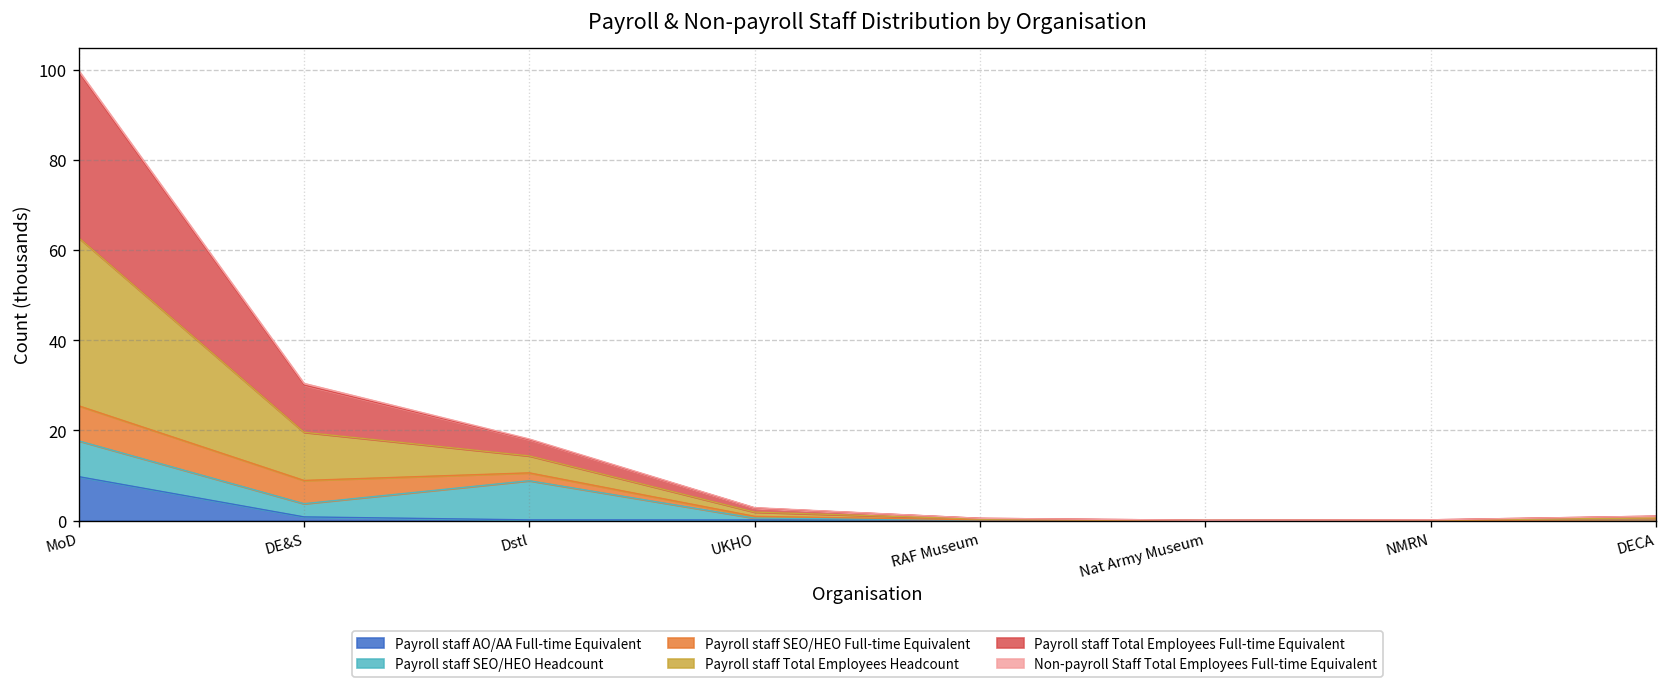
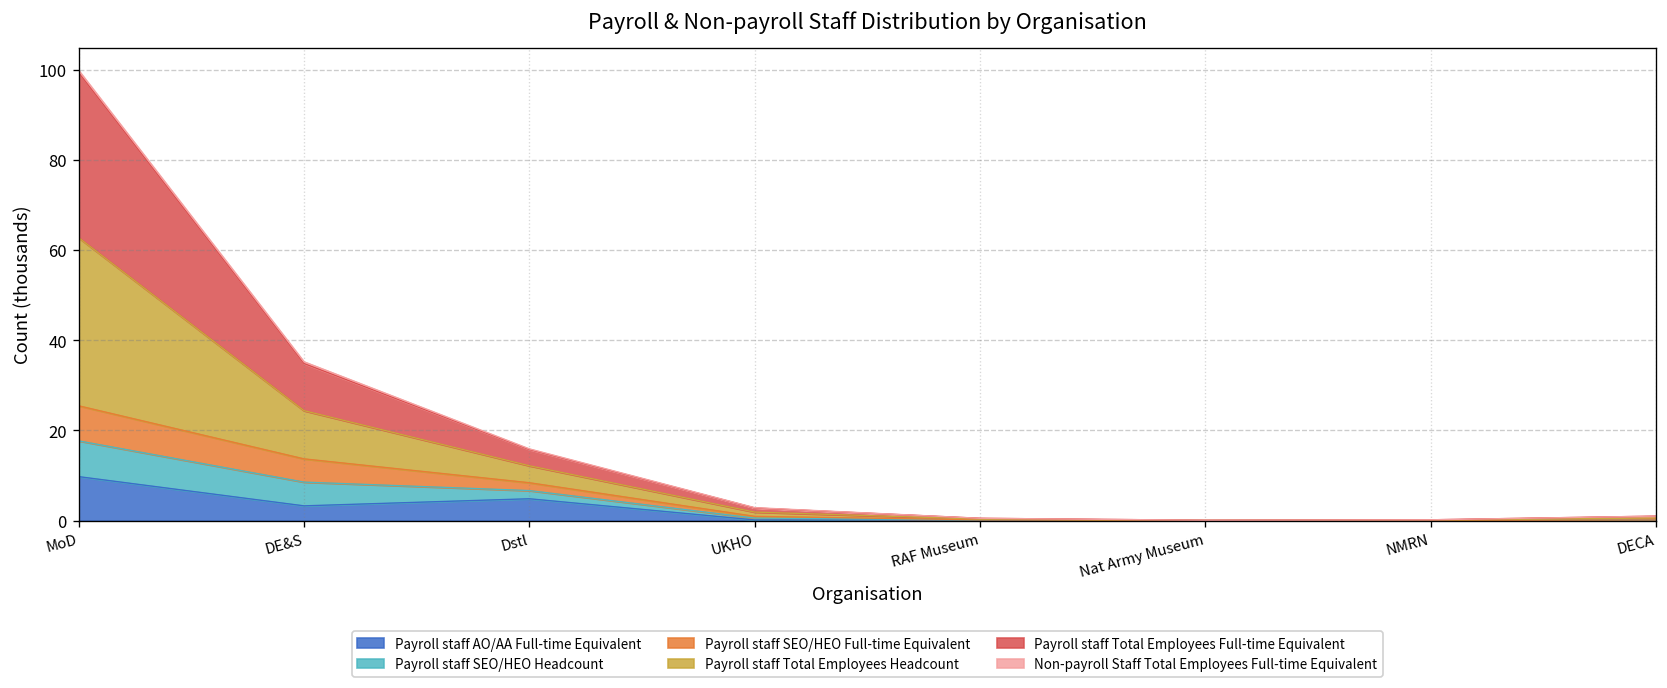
Payroll staff AO/AA Full-time Equivalent, DE&S: 1 -> 3
Payroll staff SEO/HEO Headcount, DE&S: 3 -> 5
Payroll staff AO/AA Full-time Equivalent, Dstl: 0 -> 5
Payroll staff SEO/HEO Headcount, Dstl: 9 -> 2
